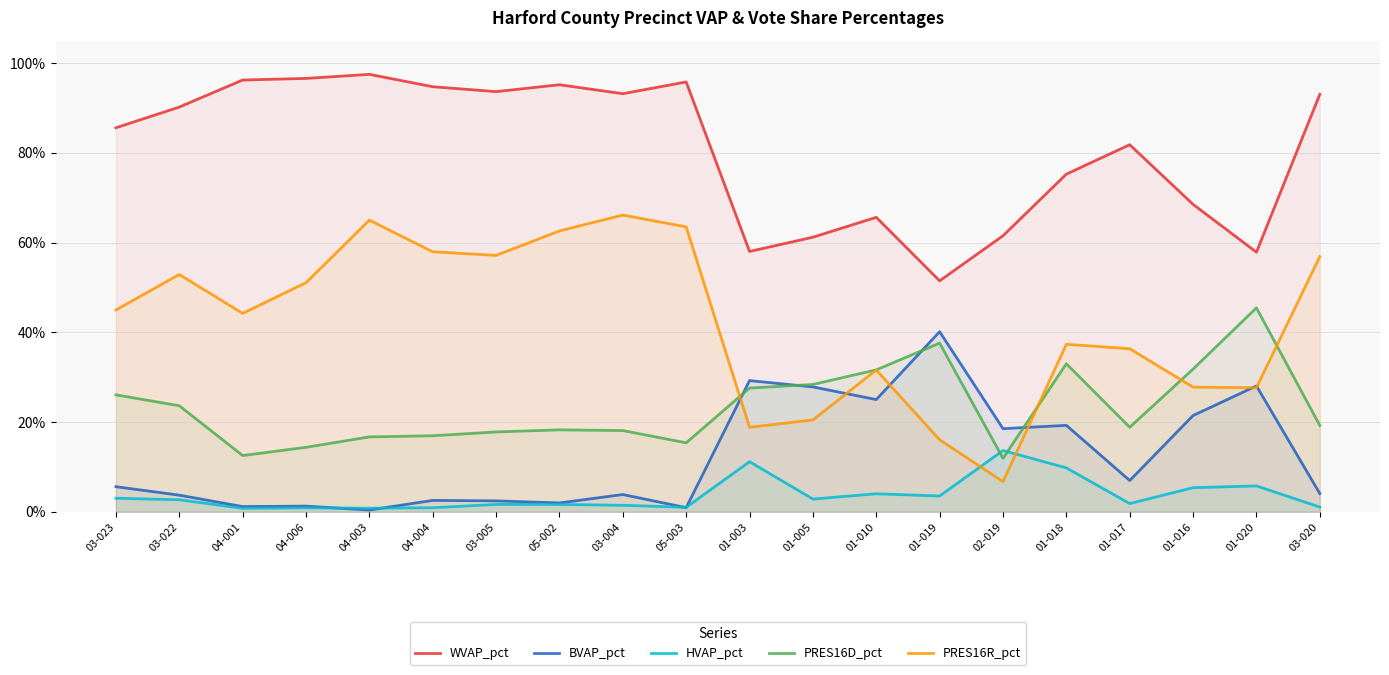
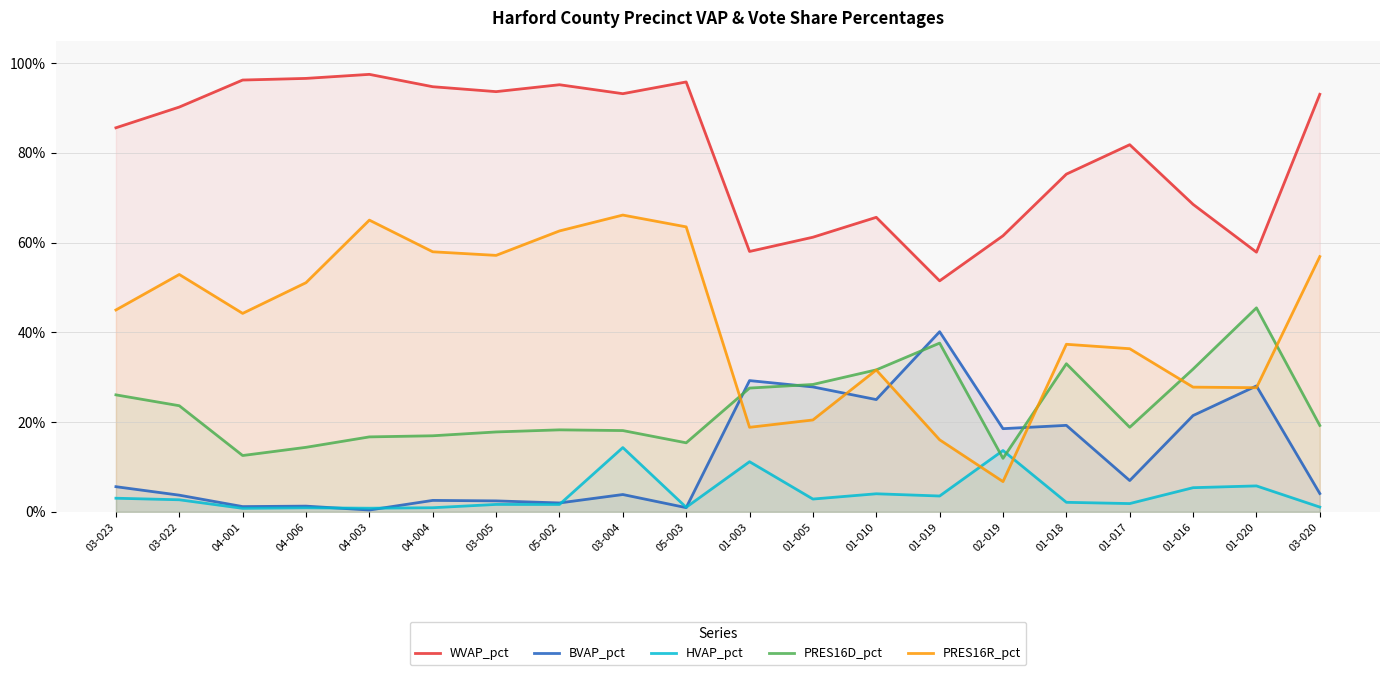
HVAP_pct, 03-004: 1% -> 14%
HVAP_pct, 01-018: 10% -> 2%
